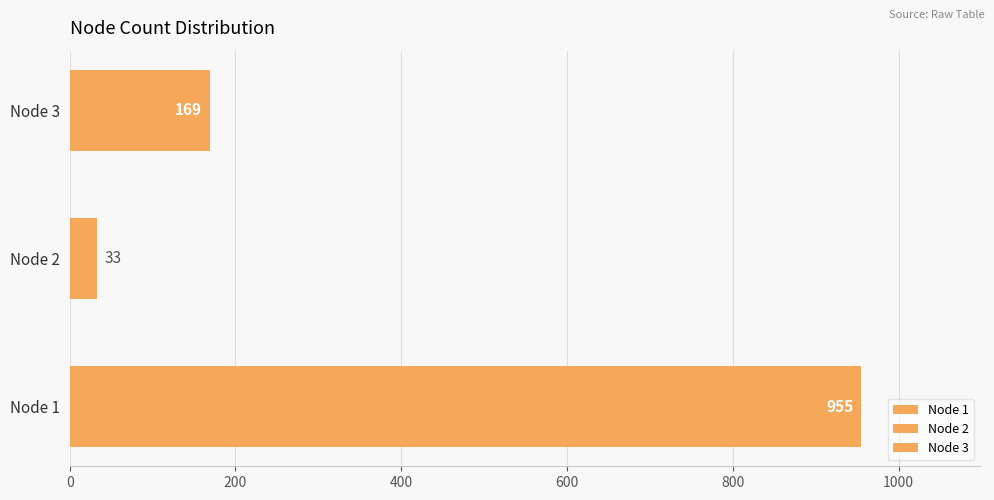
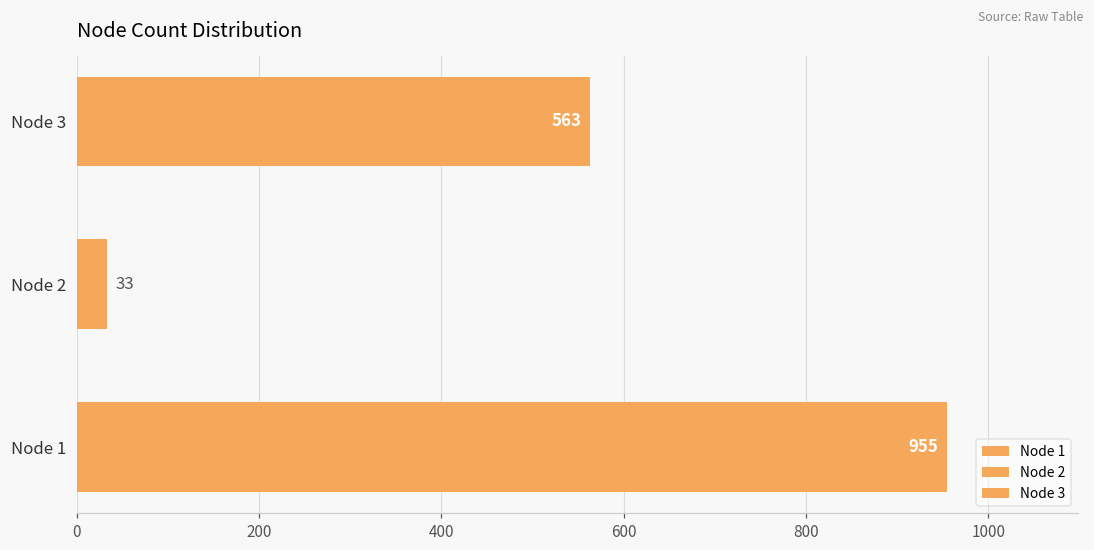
Node 3: 169 -> 563
